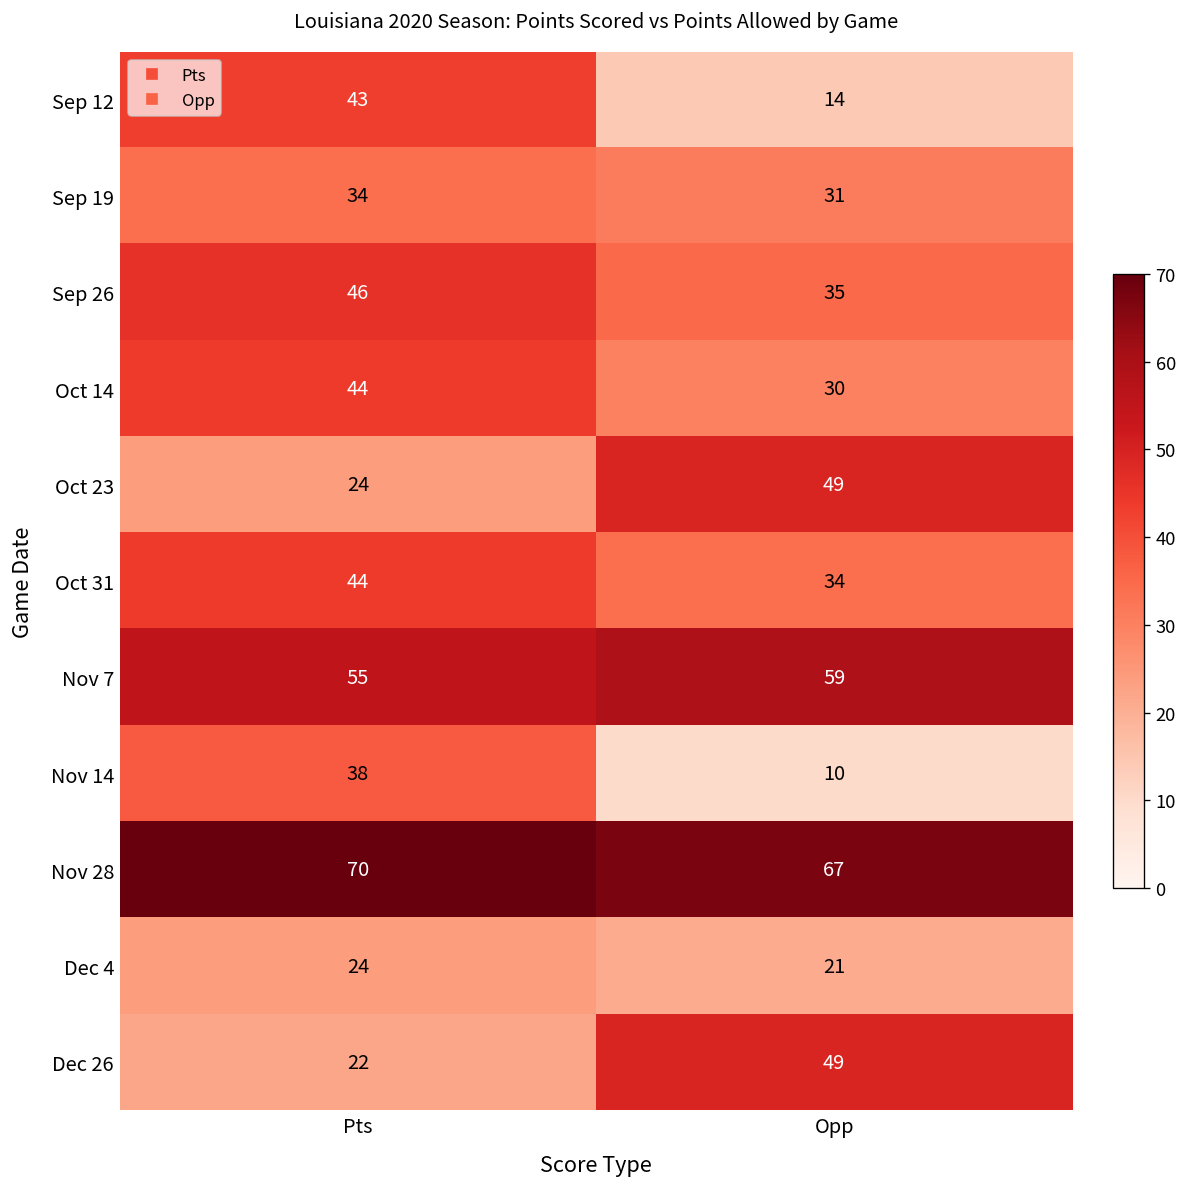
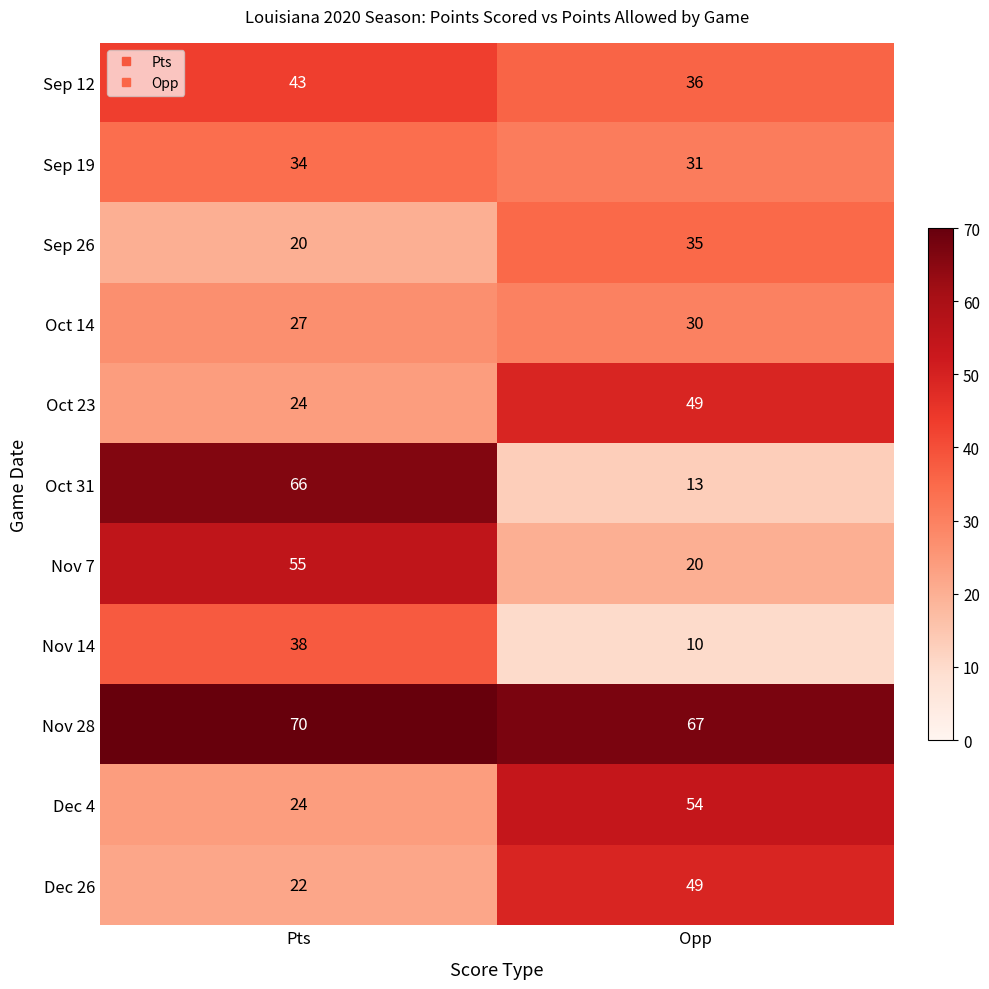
Sep 12, Opp: 14 -> 36
Sep 26, Pts: 46 -> 20
Oct 14, Pts: 44 -> 27
Oct 31, Pts: 44 -> 66
Oct 31, Opp: 34 -> 13
Nov 7, Opp: 59 -> 20
Dec 4, Opp: 21 -> 54
